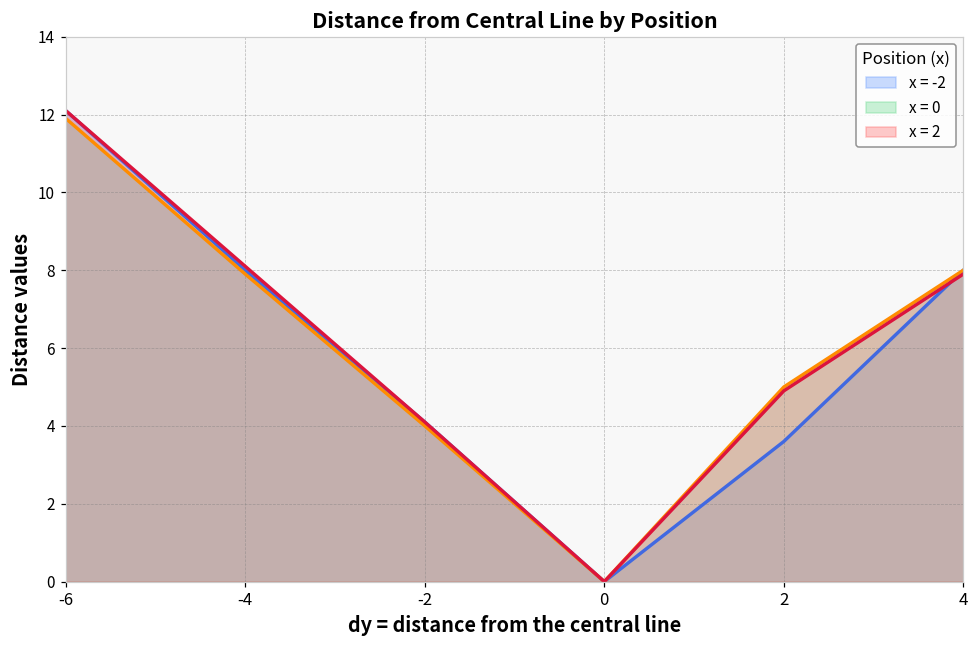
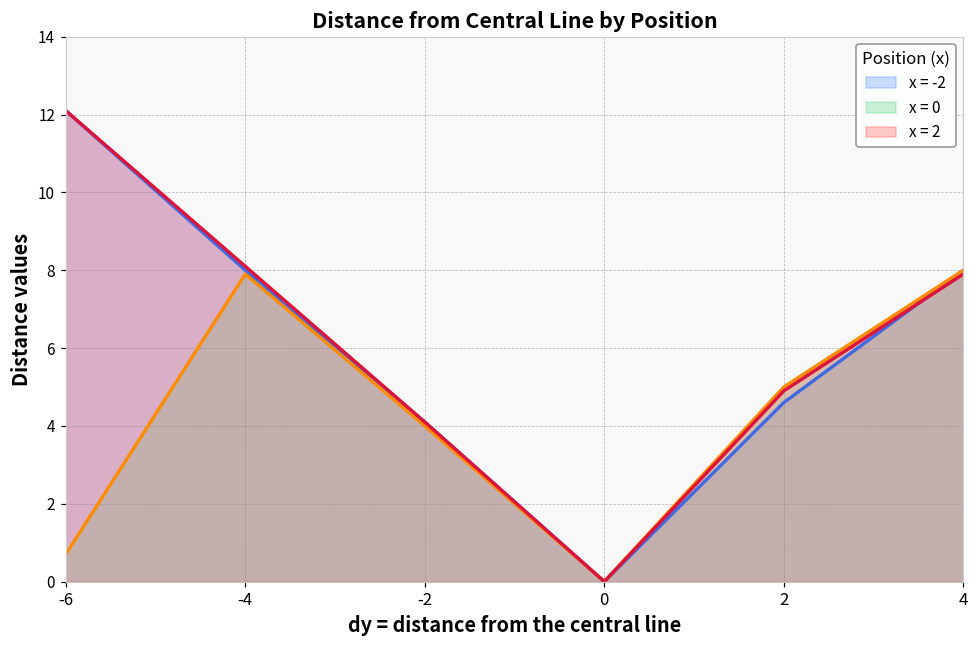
x = 0, -6: 11.9 -> 0.7
x = -2, 2: 3.6 -> 4.6
